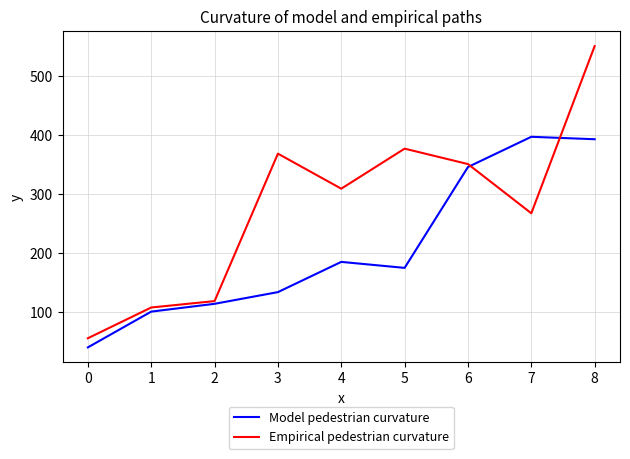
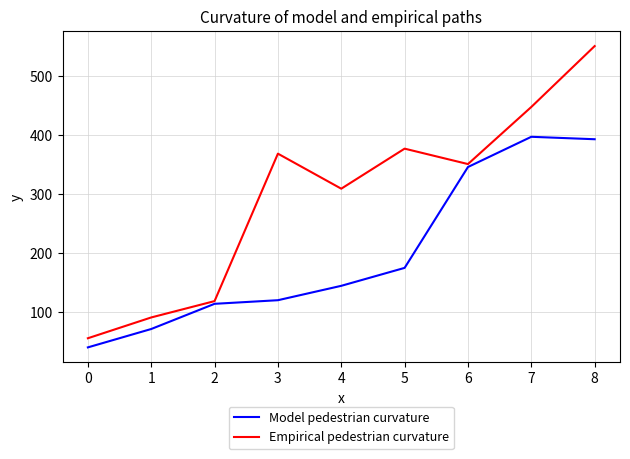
Model pedestrian curvature, 1: 100 -> 70
Empirical pedestrian curvature, 1: 110 -> 90
Model pedestrian curvature, 3: 130 -> 120
Model pedestrian curvature, 4: 190 -> 140
Empirical pedestrian curvature, 7: 270 -> 450
